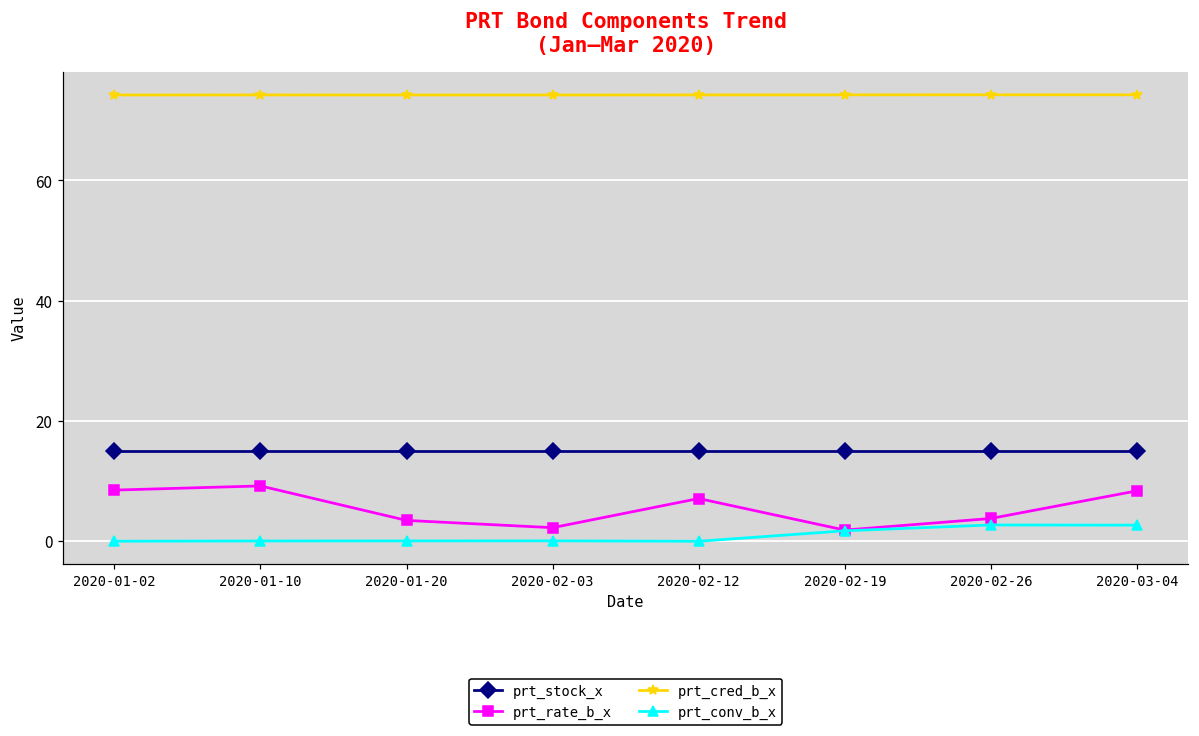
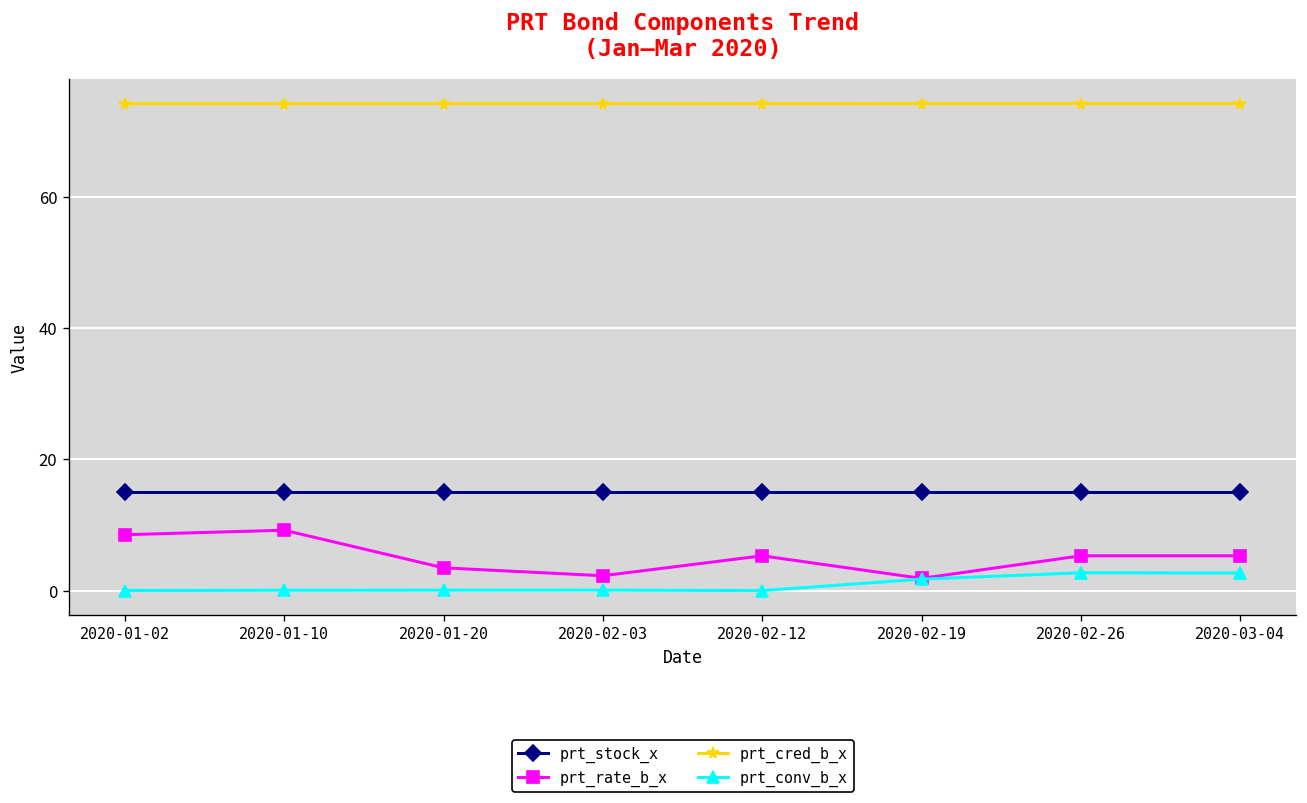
prt_rate_b_x, 2020-02-12: 7 -> 5
prt_rate_b_x, 2020-02-26: 4 -> 5
prt_rate_b_x, 2020-03-04: 8 -> 5
